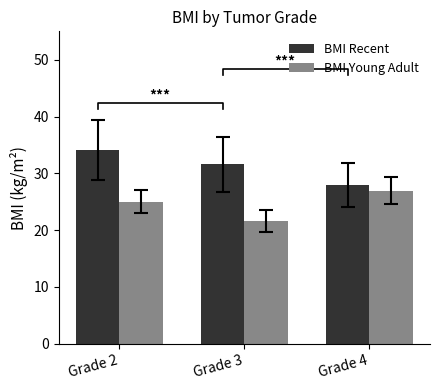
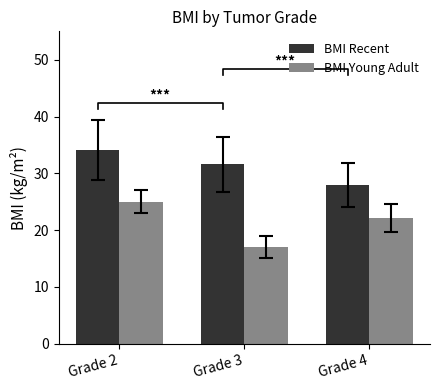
BMI Young Adult, Grade 3: 22 -> 17
BMI Young Adult, Grade 4: 27 -> 22
